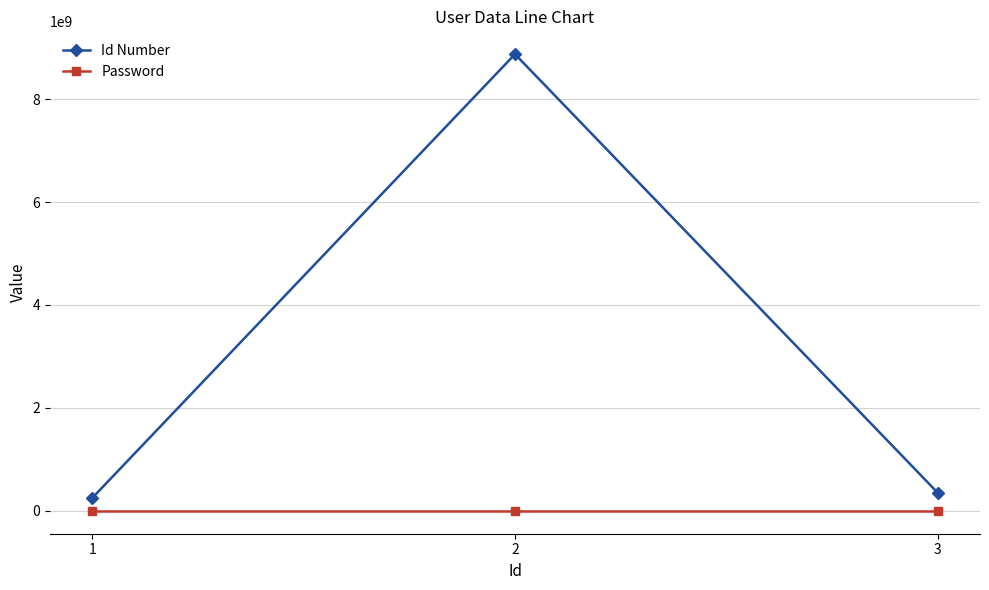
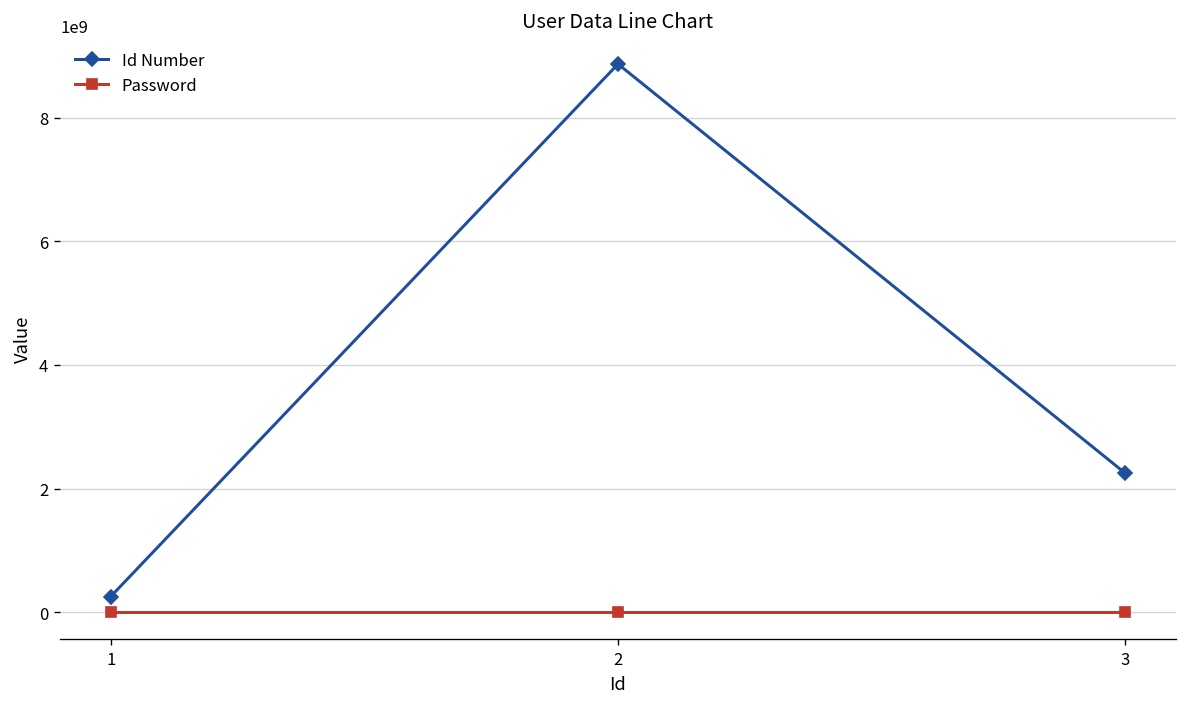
Id Number, 3: 400000000 -> 2200000000
